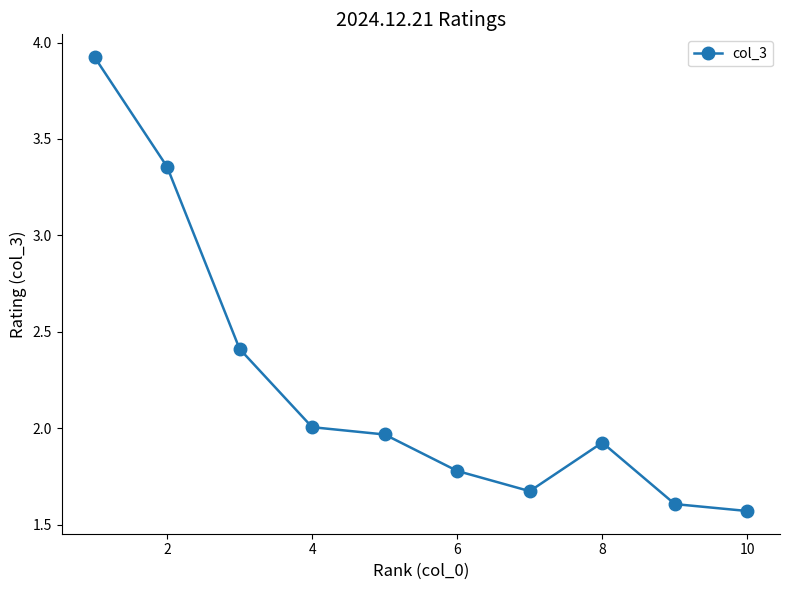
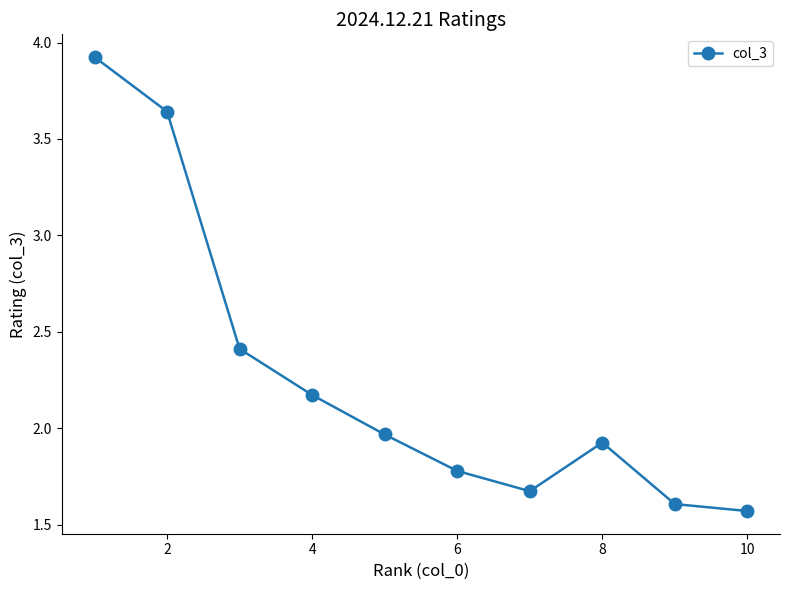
2: 3.36 -> 3.64
4: 2.01 -> 2.17
